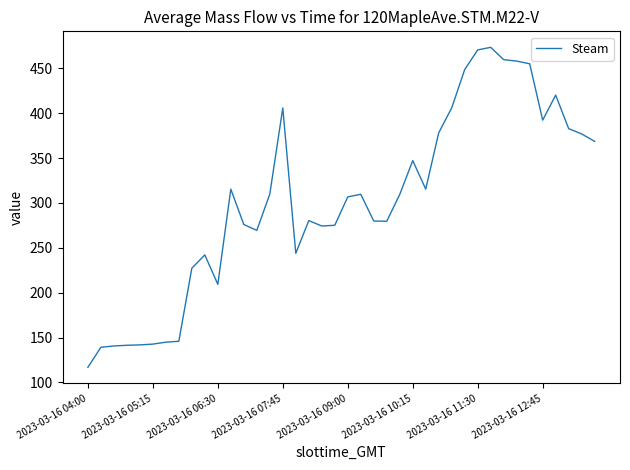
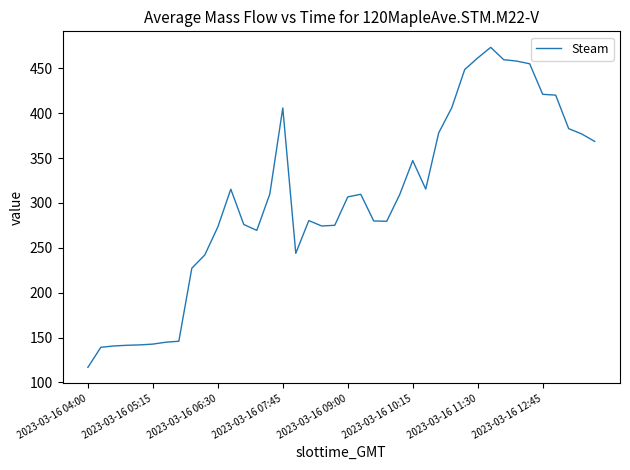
2023-03-16 06:30: 210 -> 270
2023-03-16 11:30: 470 -> 460
2023-03-16 12:45: 390 -> 420
